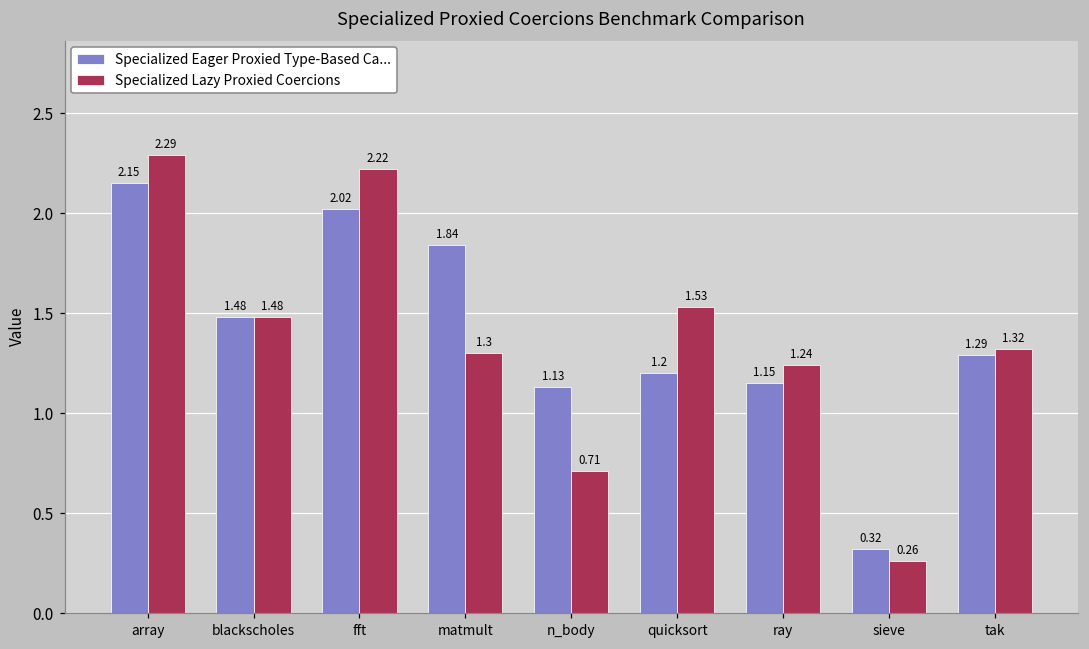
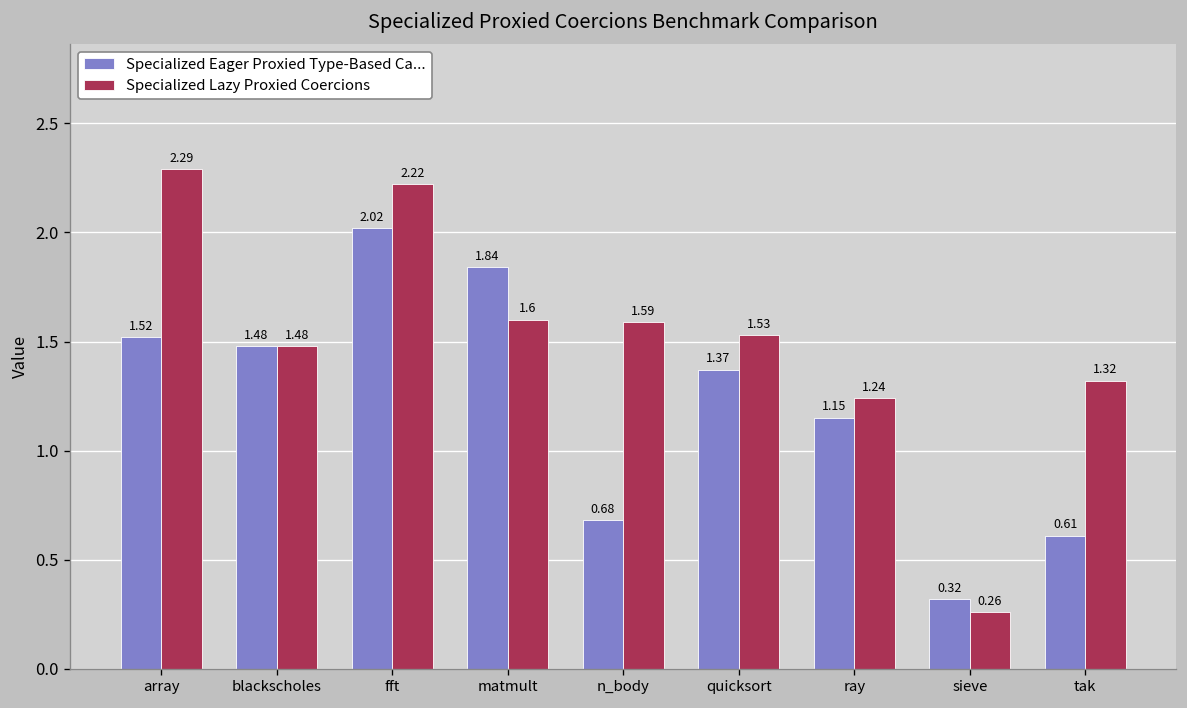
Specialized Eager Proxied Type-Based Ca..., array: 2.15 -> 1.52
Specialized Lazy Proxied Coercions, matmult: 1.3 -> 1.6
Specialized Eager Proxied Type-Based Ca..., n_body: 1.13 -> 0.68
Specialized Lazy Proxied Coercions, n_body: 0.71 -> 1.59
Specialized Eager Proxied Type-Based Ca..., quicksort: 1.2 -> 1.37
Specialized Eager Proxied Type-Based Ca..., tak: 1.29 -> 0.61
